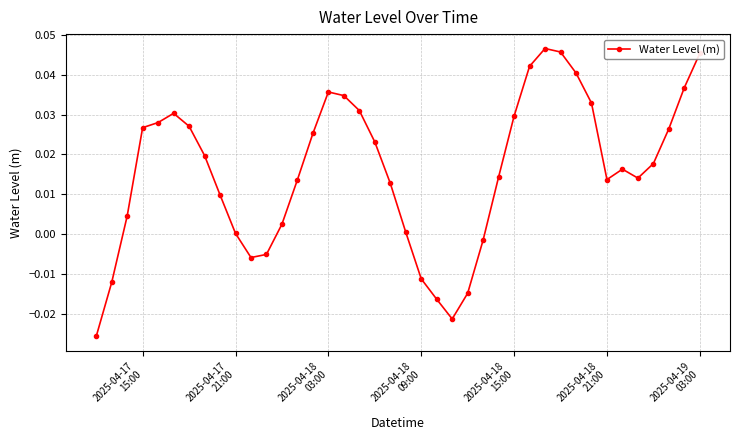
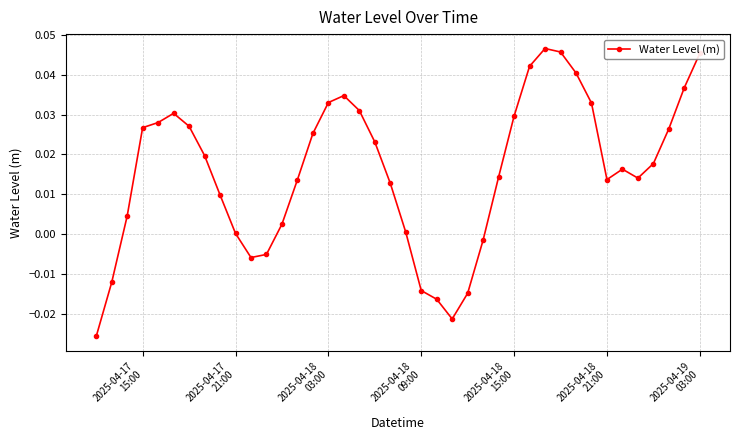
2025-04-18 03:00: 0.036 -> 0.033
2025-04-18 09:00: -0.011 -> -0.014
